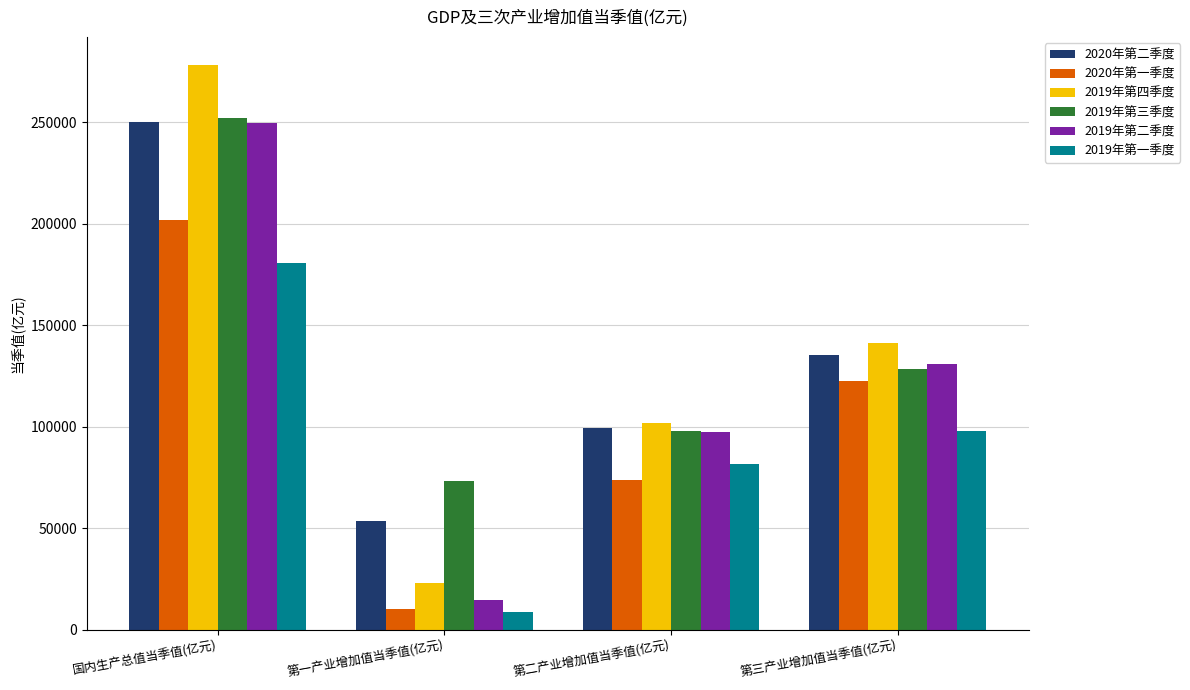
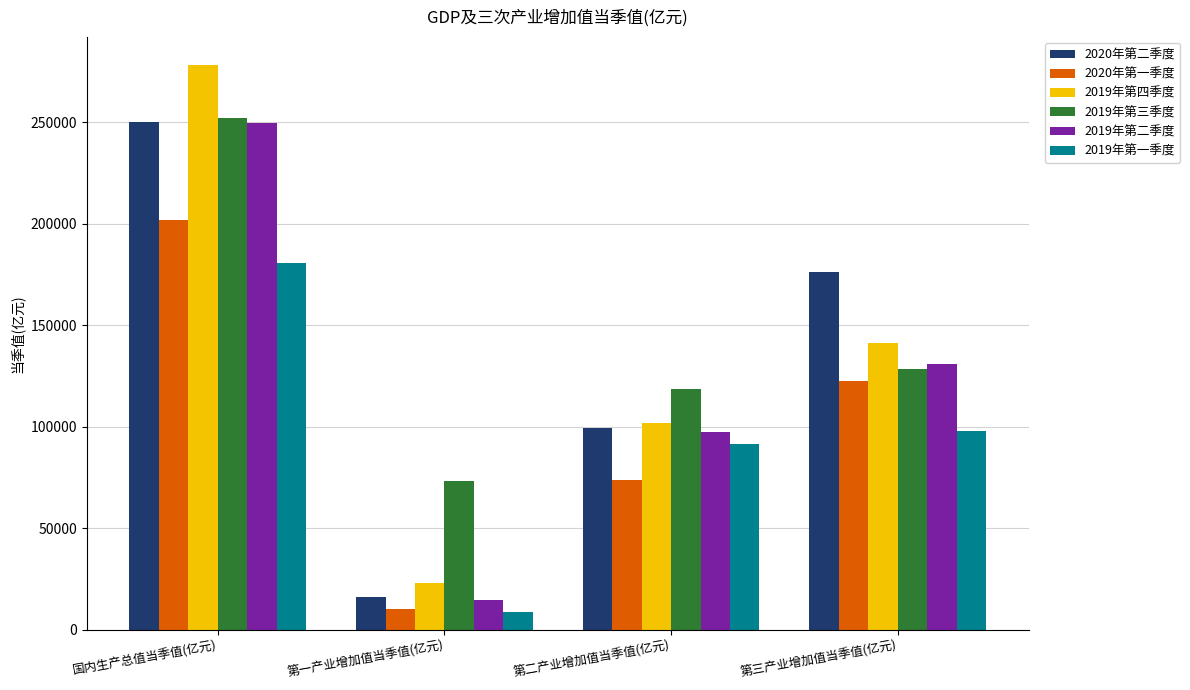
2020年第二季度, 第一产业增加值当季值(亿元): 53000 -> 16000
2019年第三季度, 第二产业增加值当季值(亿元): 98000 -> 119000
2019年第一季度, 第二产业增加值当季值(亿元): 82000 -> 92000
2020年第二季度, 第三产业增加值当季值(亿元): 135000 -> 176000
